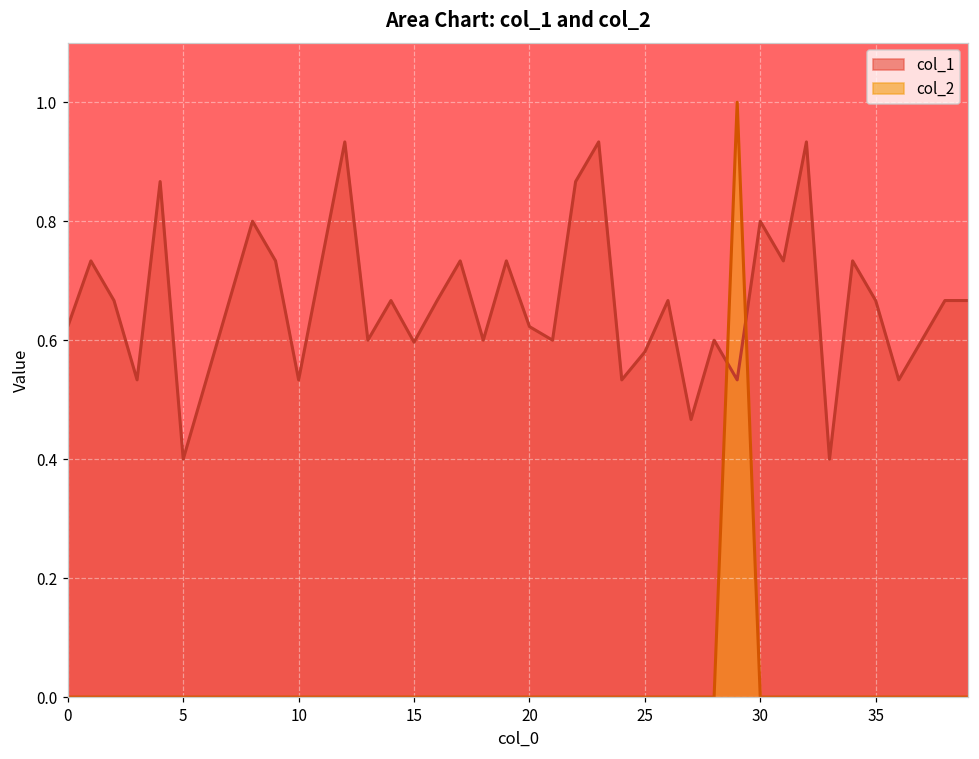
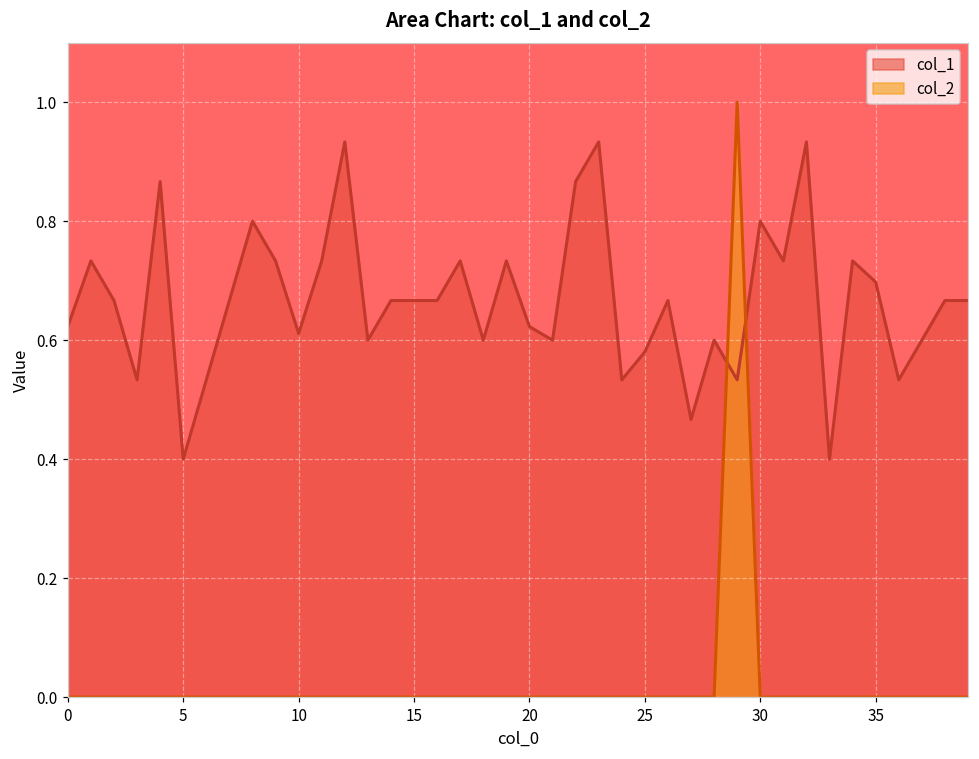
col_1, 10: 0.53 -> 0.61
col_1, 15: 0.60 -> 0.67
col_1, 35: 0.67 -> 0.70
